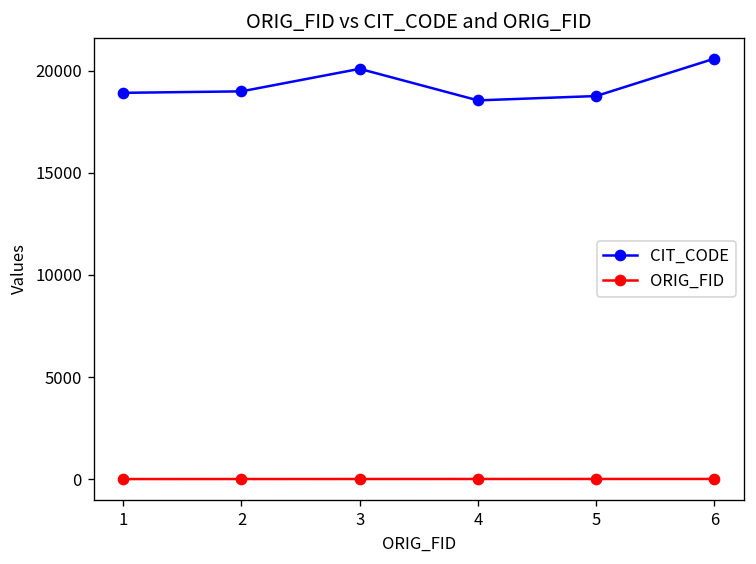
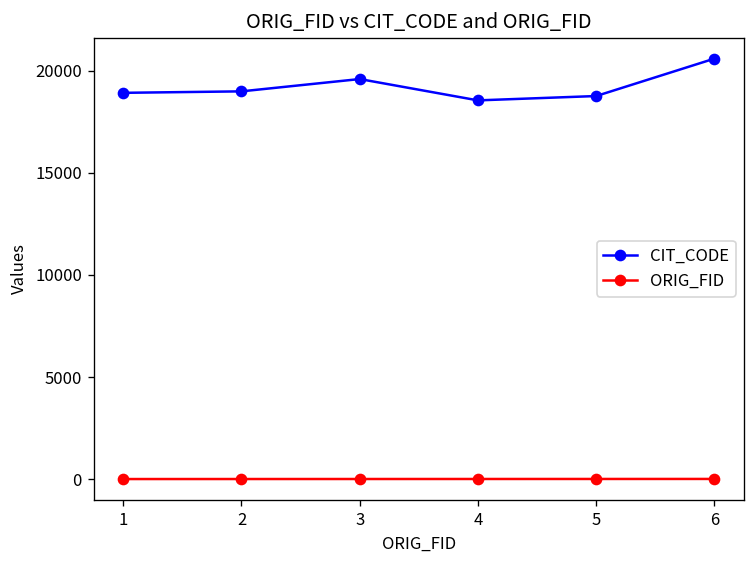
CIT_CODE, 3: 20100 -> 19600
